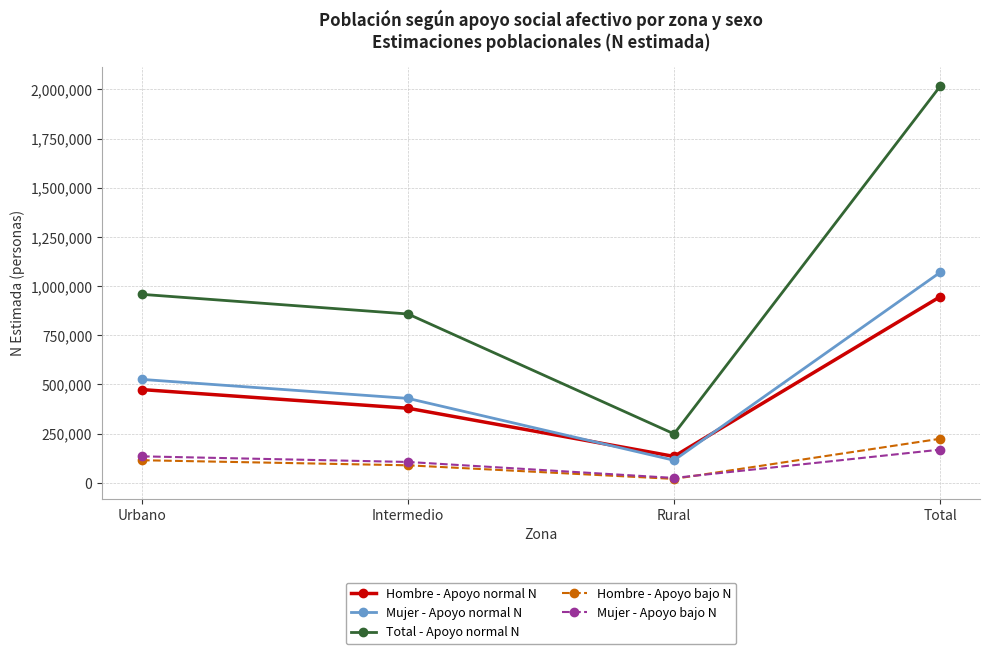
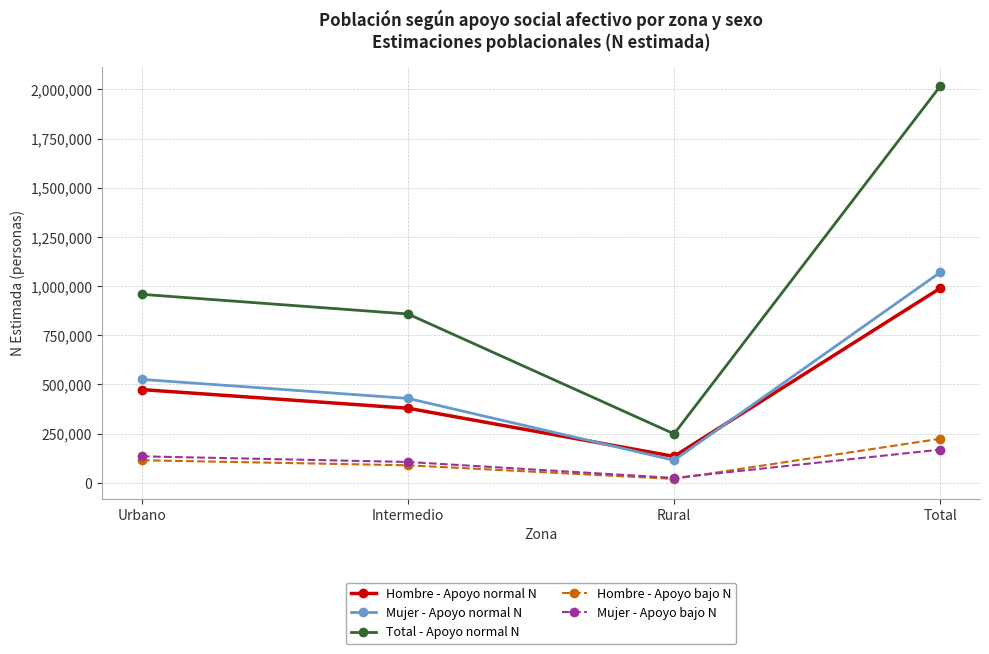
Hombre - Apoyo normal N, Total: 950,000 -> 990,000
